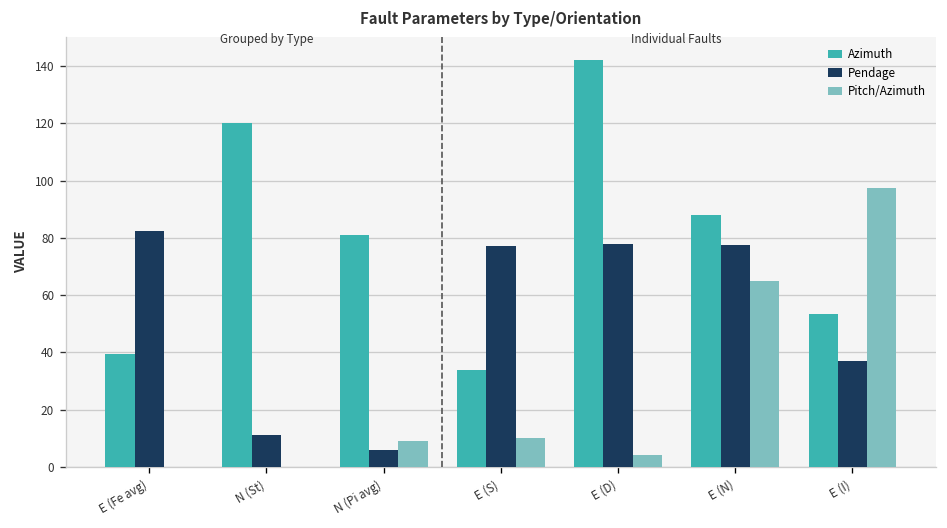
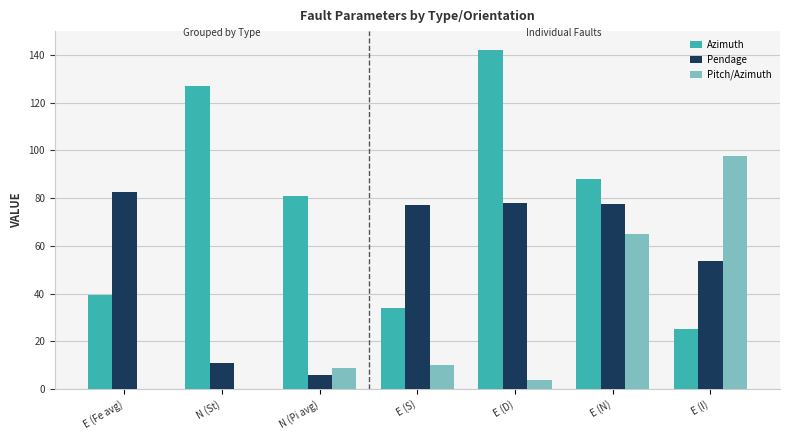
Azimuth, N (St): 120 -> 127
Azimuth, E (I): 54 -> 25
Pendage, E (I): 37 -> 54
